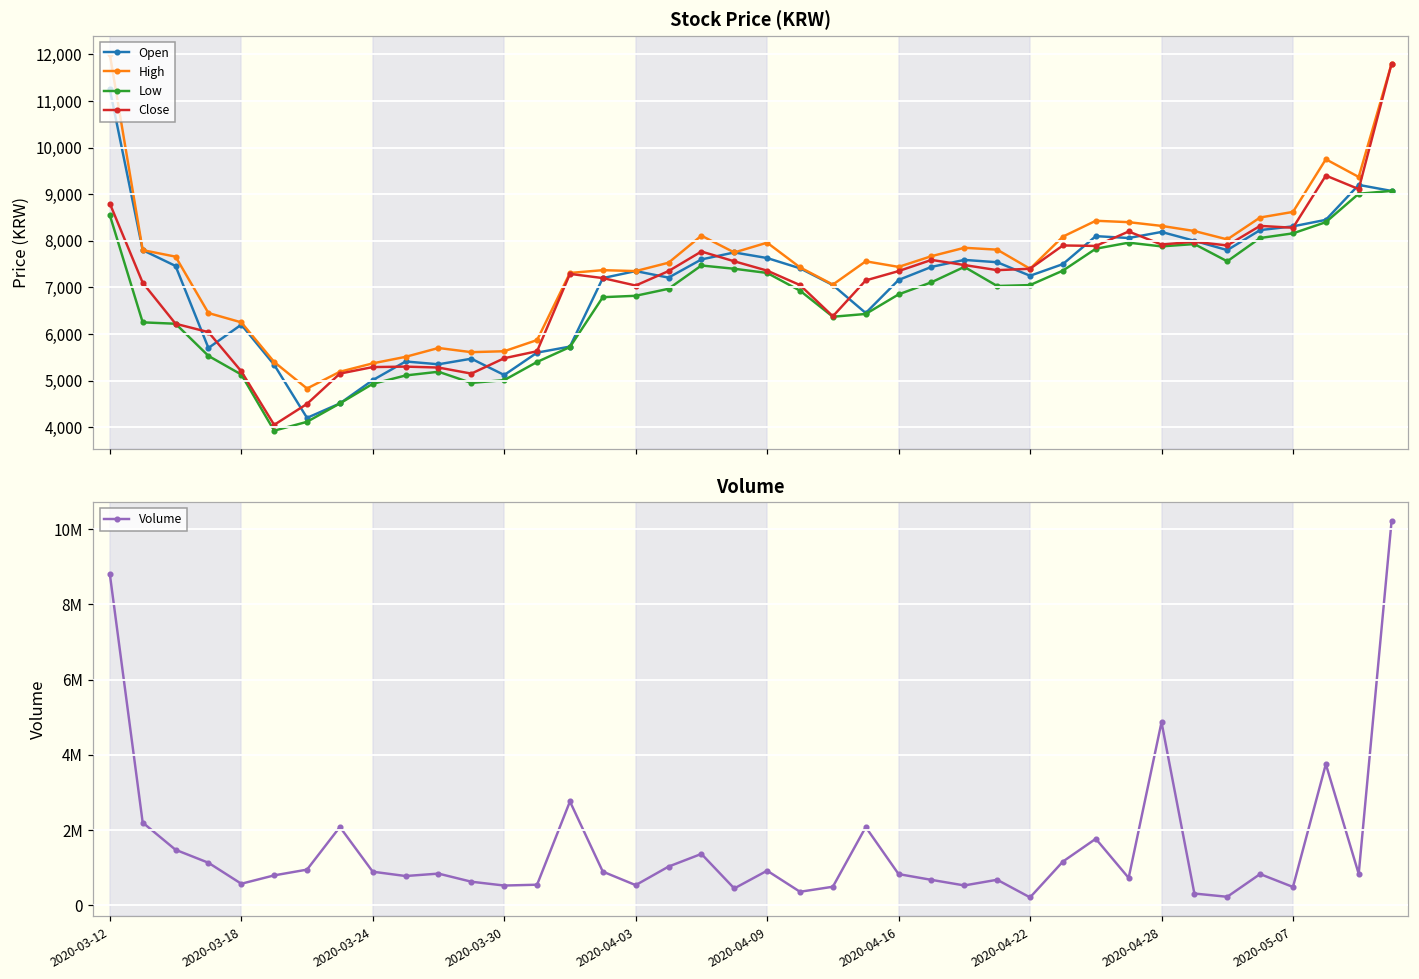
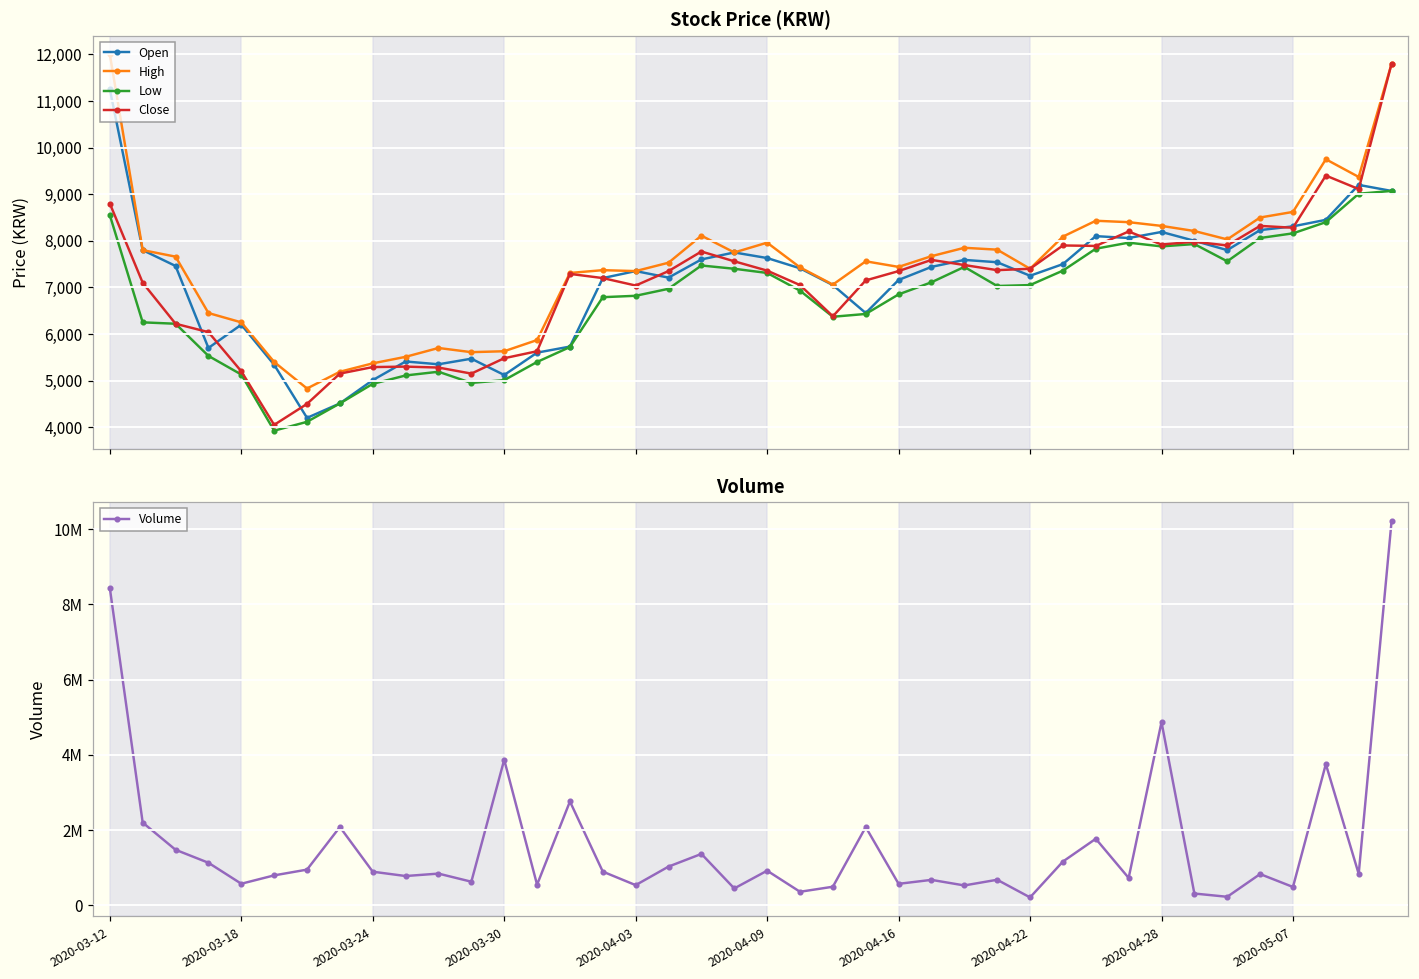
Volume, 2020-03-12: 8800000 -> 8400000
Volume, 2020-03-30: 500000 -> 3900000
Volume, 2020-04-16: 800000 -> 600000
